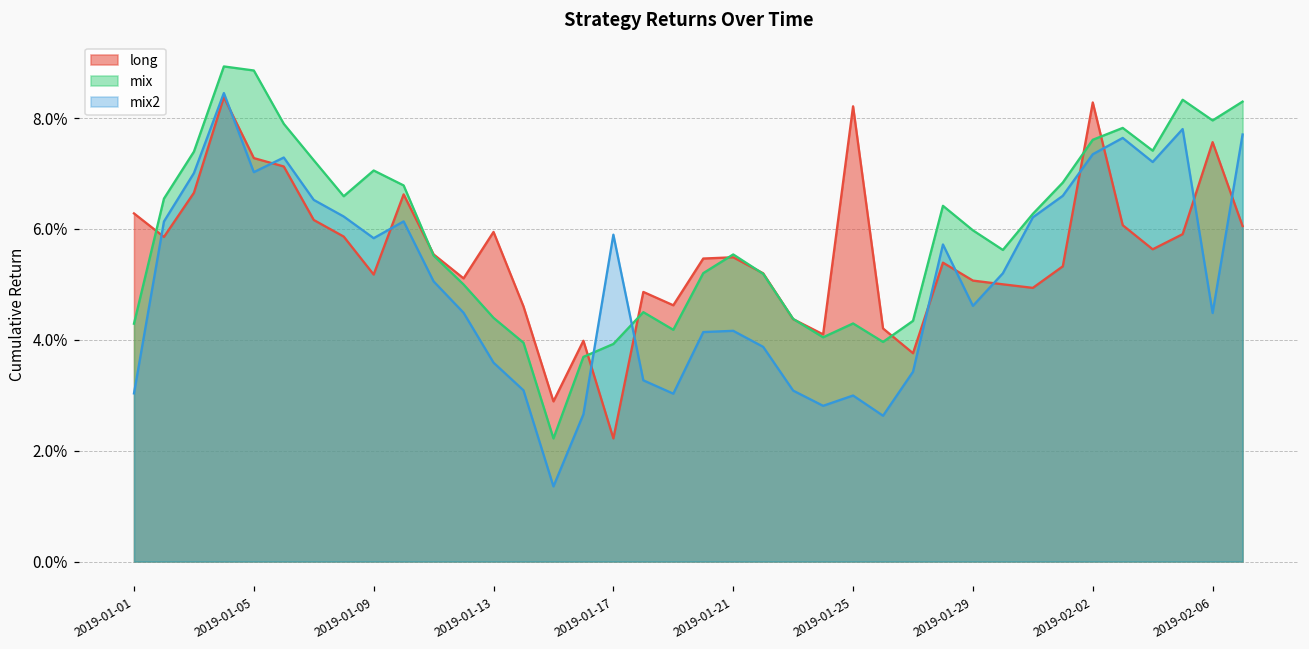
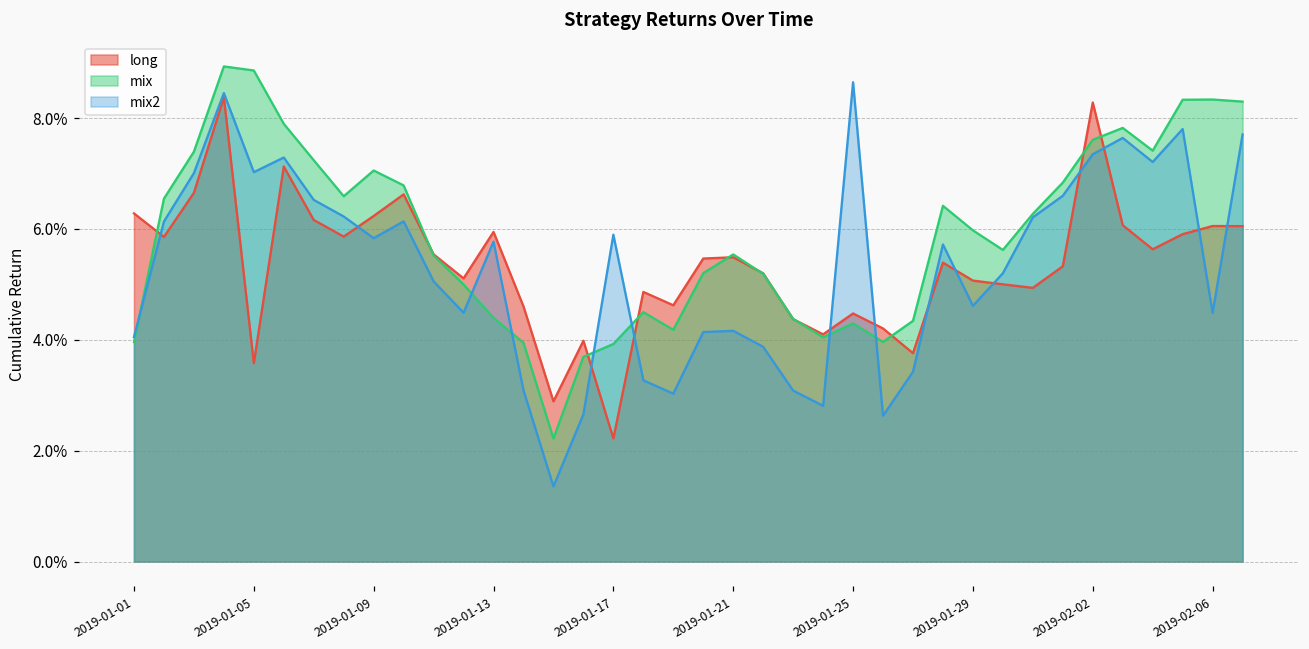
mix, 2019-01-01: 4.3% -> 4.0%
mix2, 2019-01-01: 3.0% -> 4.1%
long, 2019-01-05: 7.3% -> 3.6%
long, 2019-01-09: 5.2% -> 6.2%
mix2, 2019-01-13: 3.6% -> 5.8%
long, 2019-01-25: 8.2% -> 4.5%
mix2, 2019-01-25: 3.0% -> 8.6%
long, 2019-02-06: 7.6% -> 6.1%
mix, 2019-02-06: 8.0% -> 8.3%
